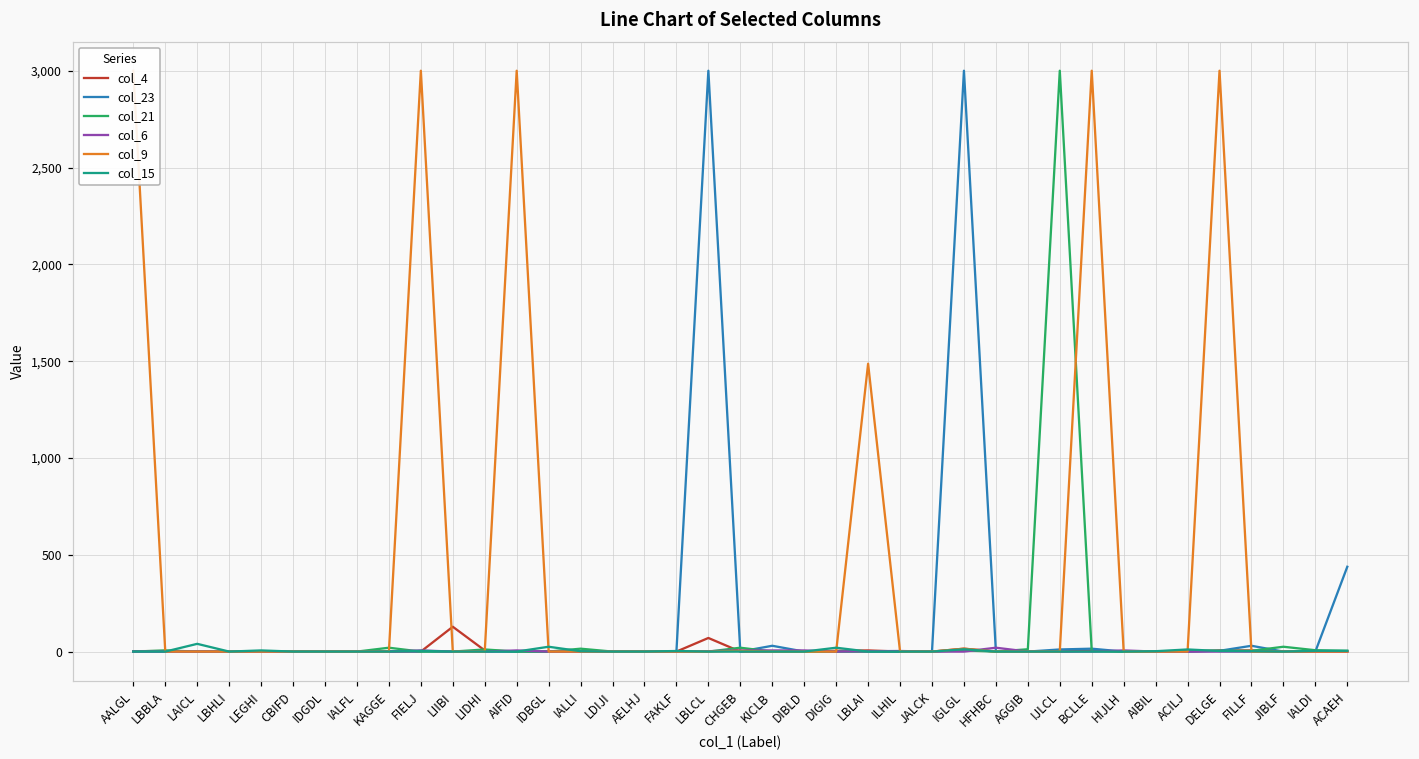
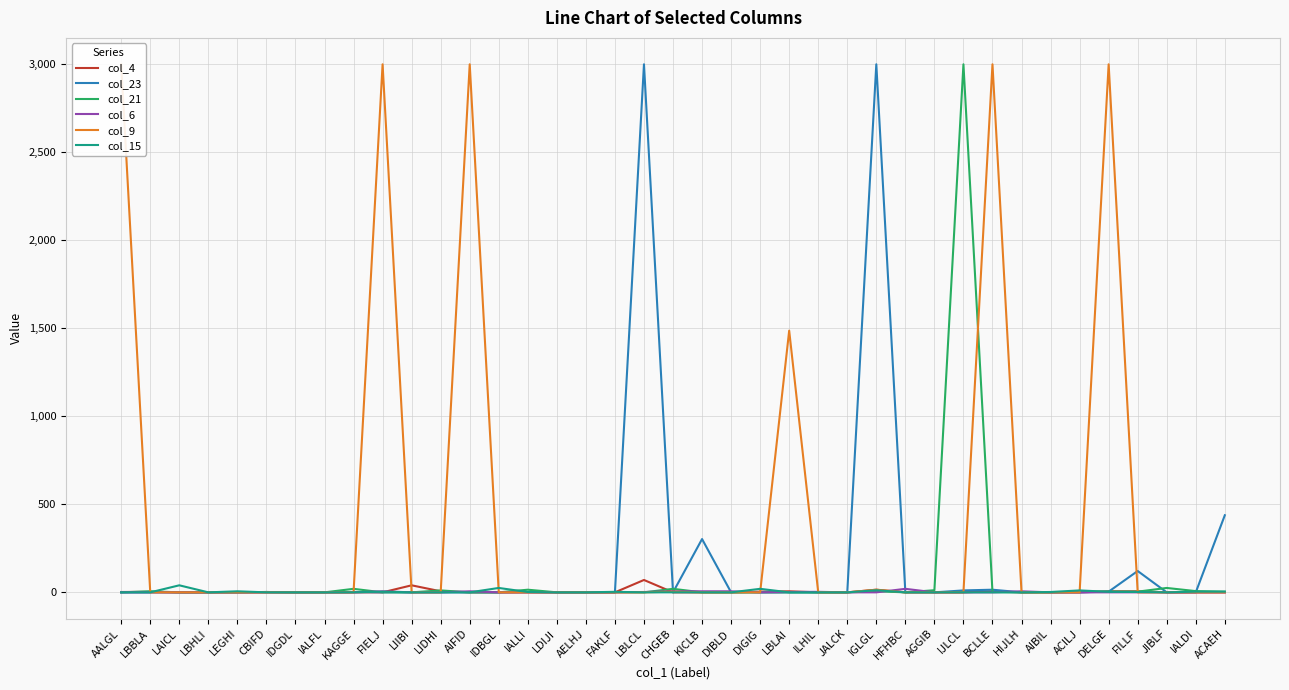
col_4, LIIBI: 130 -> 40
col_23, KICLB: 30 -> 300
col_23, FILLF: 30 -> 120
